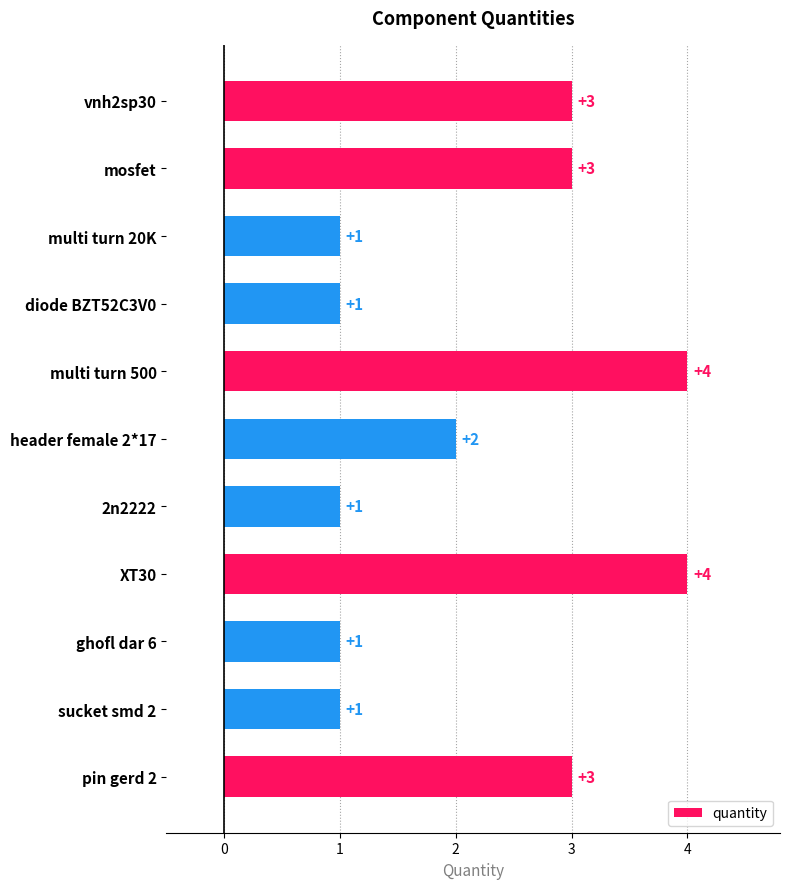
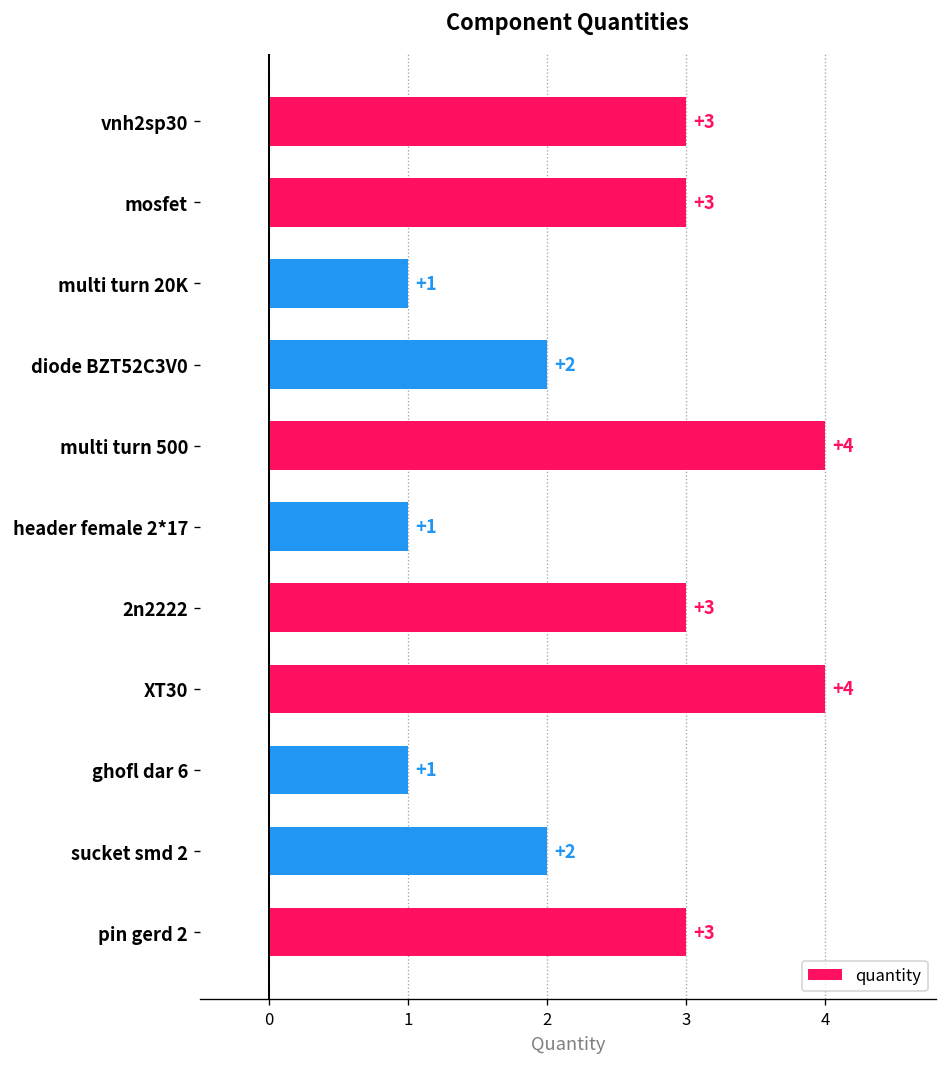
diode BZT52C3V0: +1 -> +2
header female 2*17: +2 -> +1
2n2222: +1 -> +3
sucket smd 2: +1 -> +2
